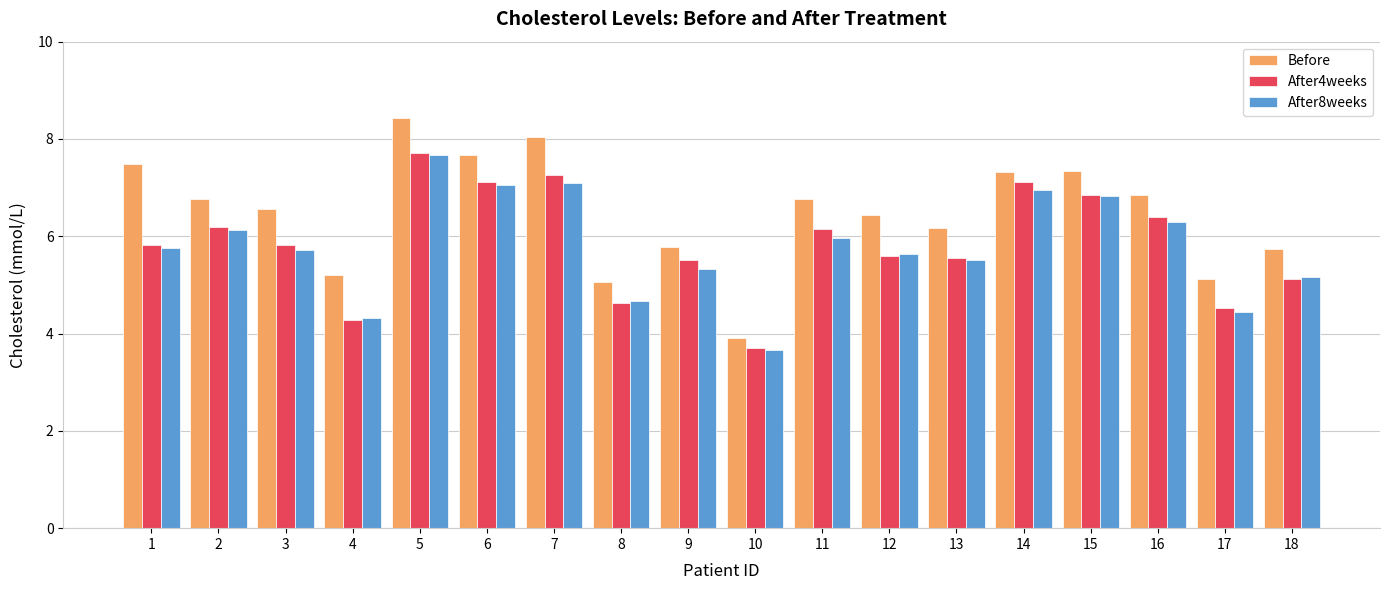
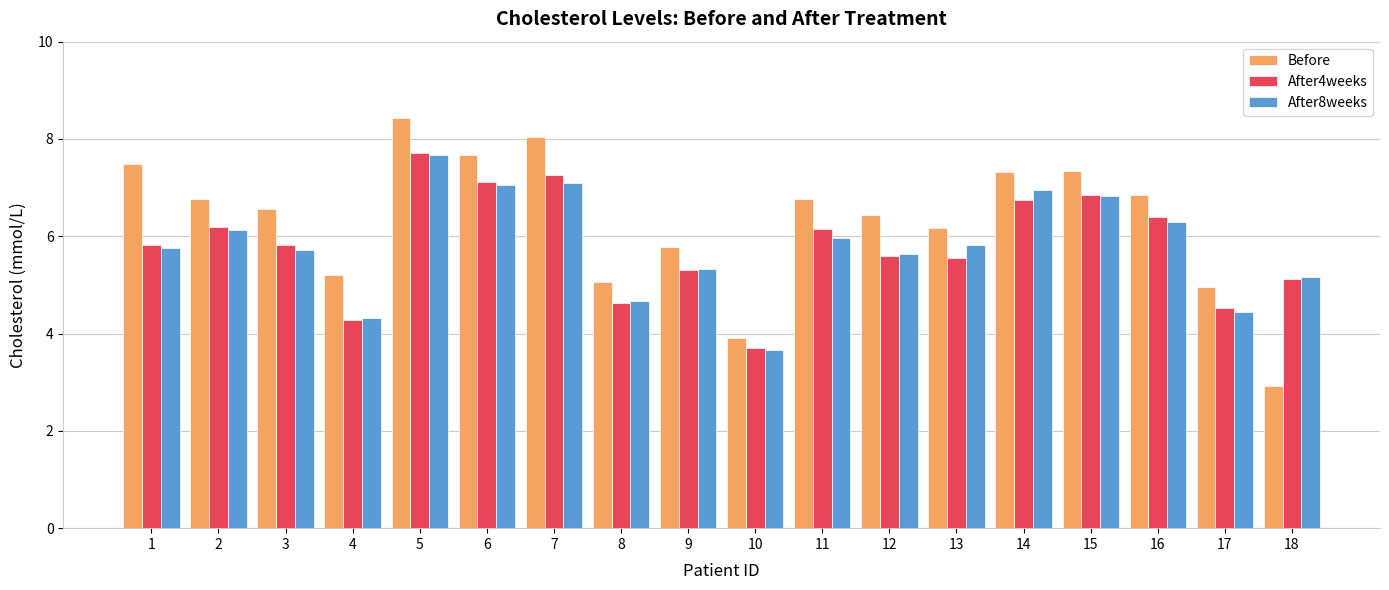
After4weeks, 9: 5.5 -> 5.3
After8weeks, 13: 5.5 -> 5.8
After4weeks, 14: 7.1 -> 6.8
Before, 17: 5.1 -> 5.0
Before, 18: 5.7 -> 2.9
